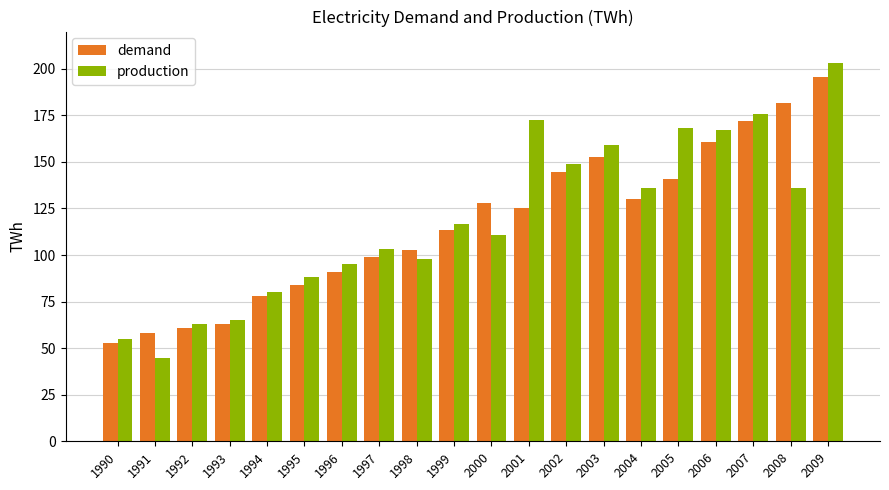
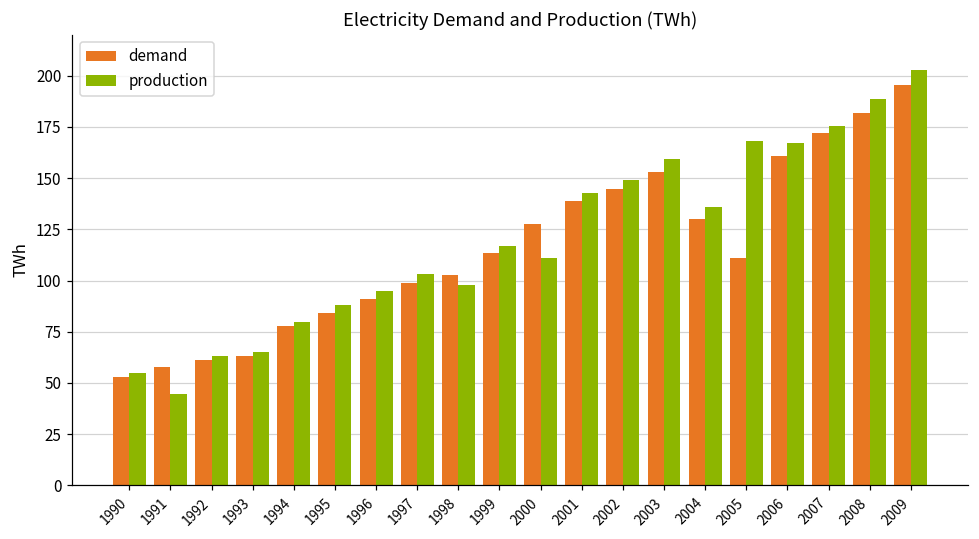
demand, 2001: 125 -> 139
production, 2001: 172 -> 143
demand, 2005: 141 -> 111
production, 2008: 136 -> 189
